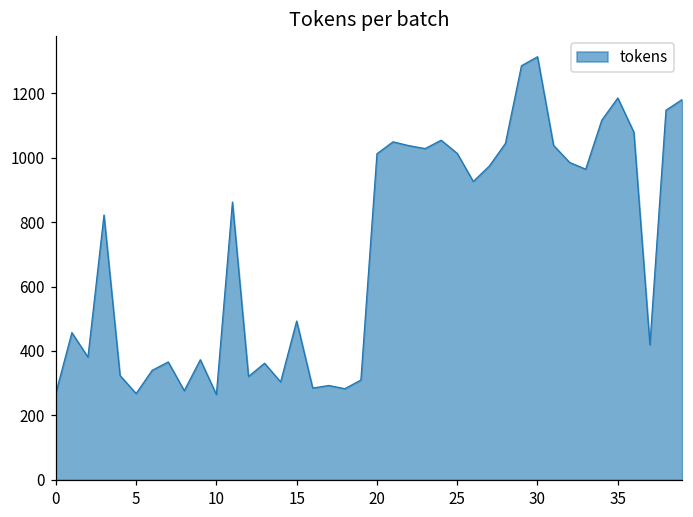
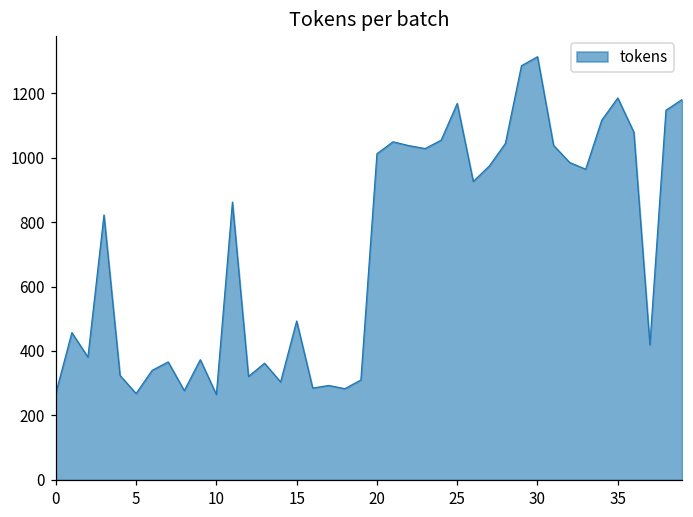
25: 1010 -> 1170
